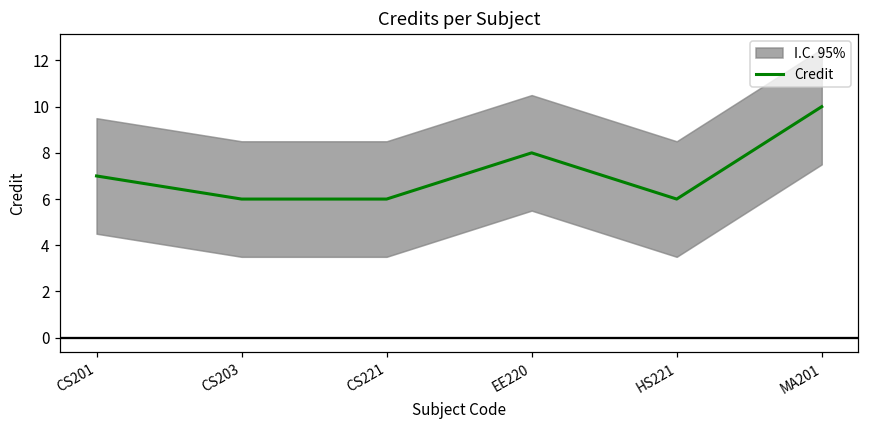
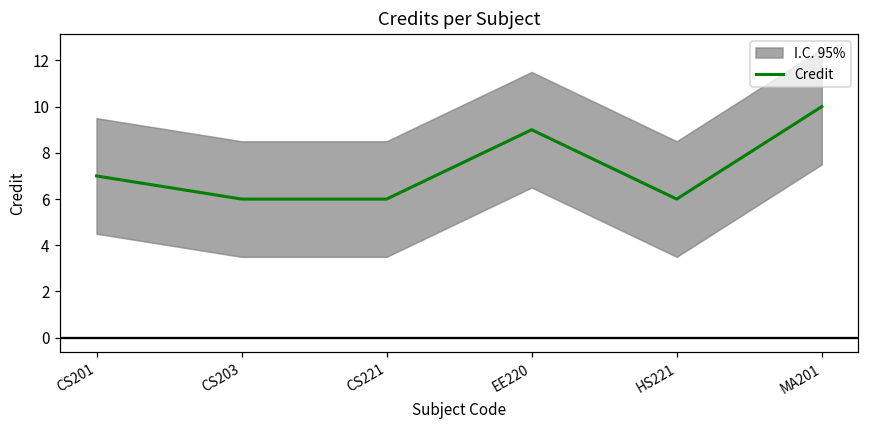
Credit, EE220: 8 -> 9
